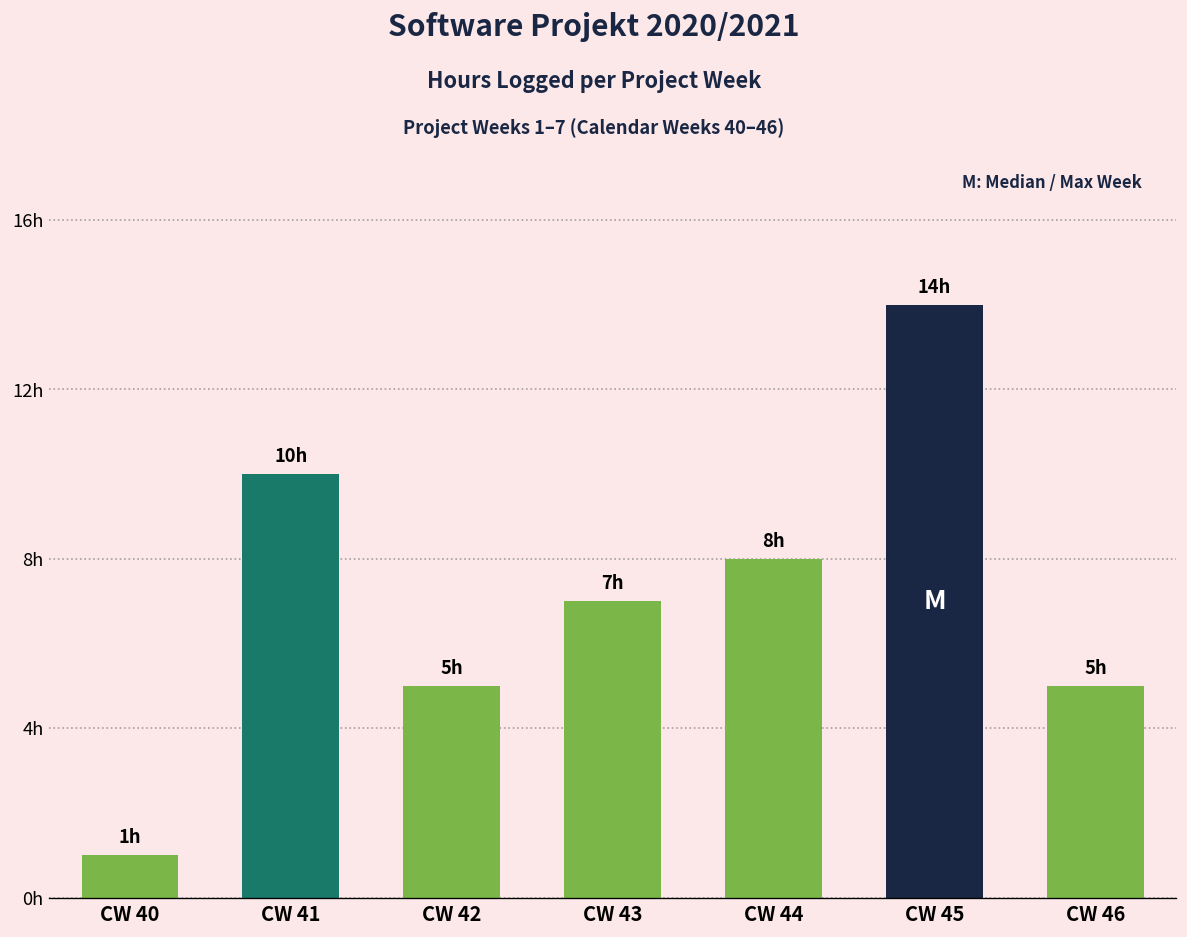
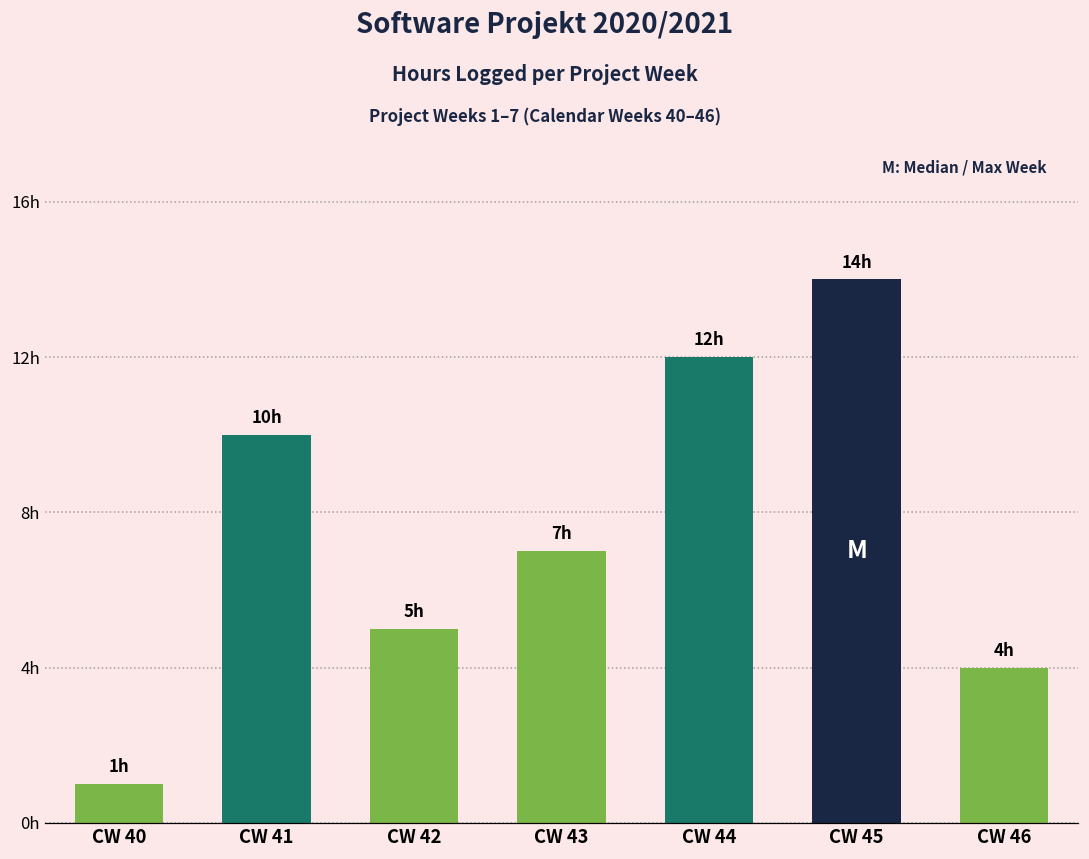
CW 44: 8h -> 12h
CW 46: 5h -> 4h
